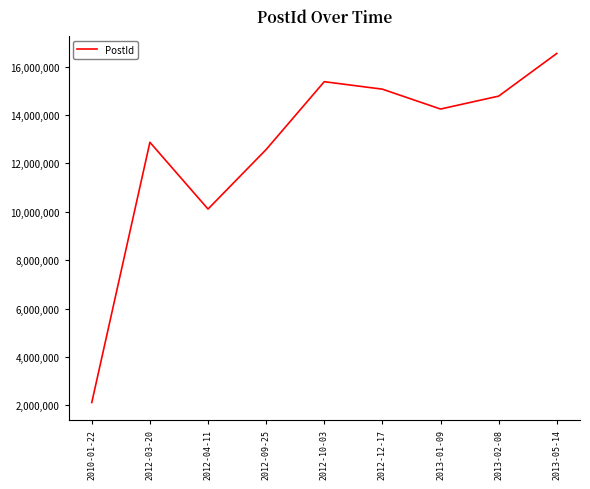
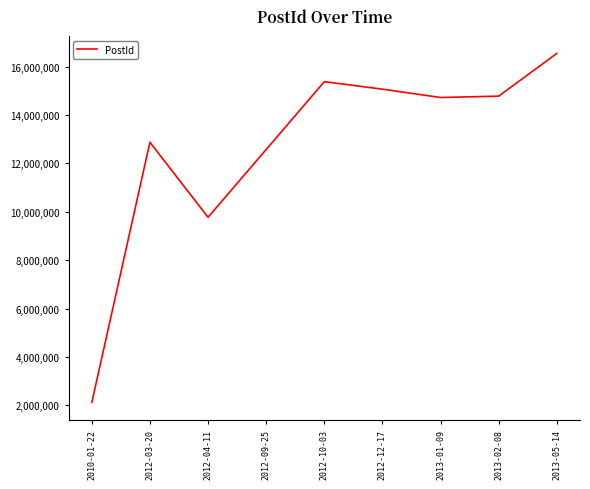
2012-04-11: 10,100,000 -> 9,800,000
2013-01-09: 14,200,000 -> 14,700,000
